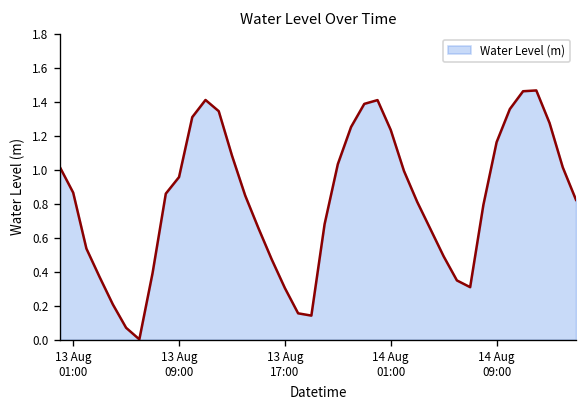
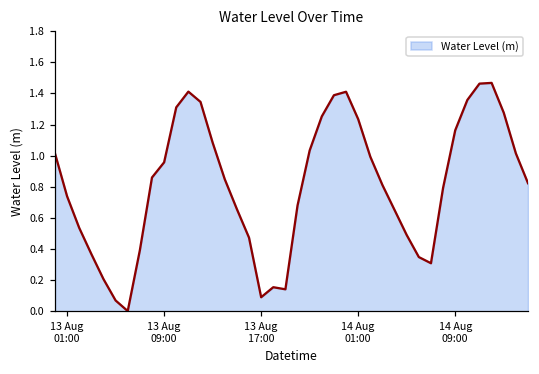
13 Aug 01:00: 0.87 -> 0.74
13 Aug 17:00: 0.30 -> 0.09
